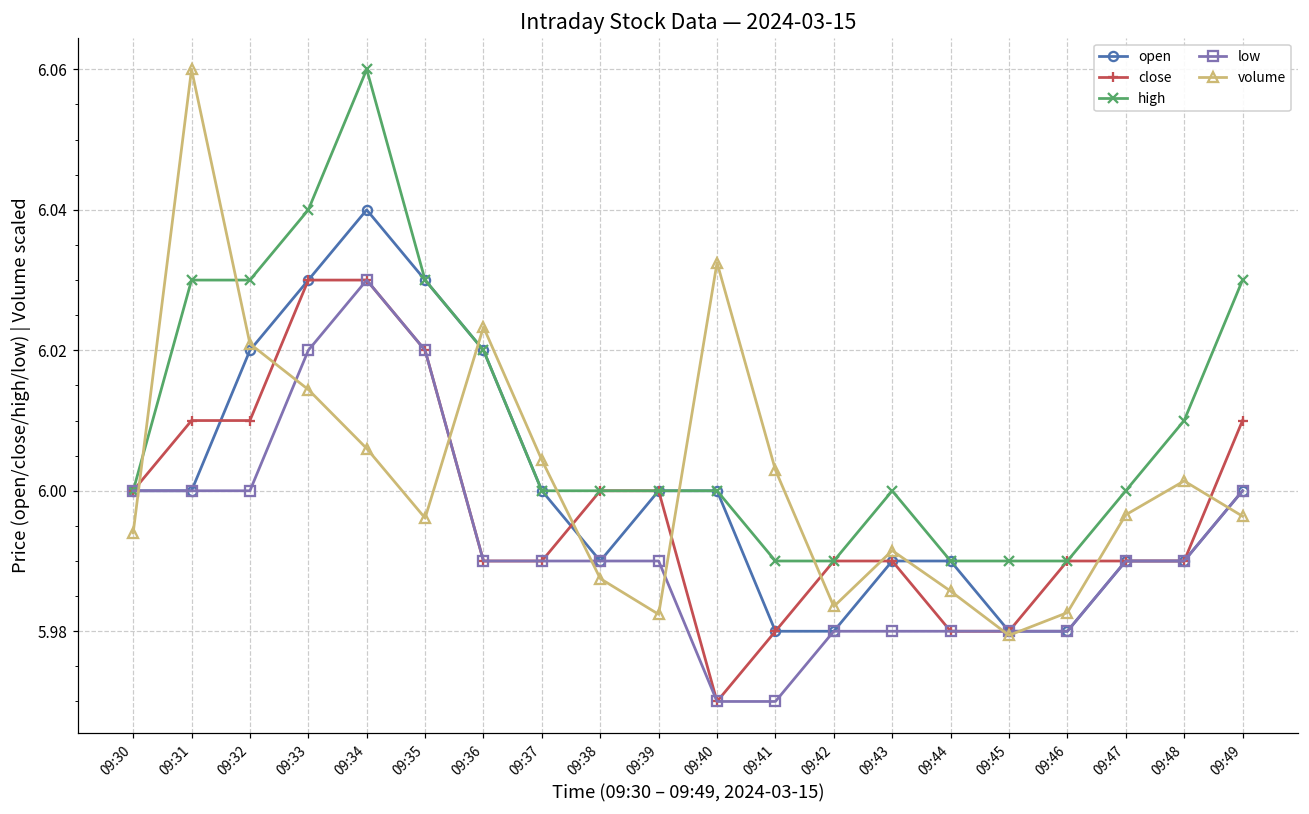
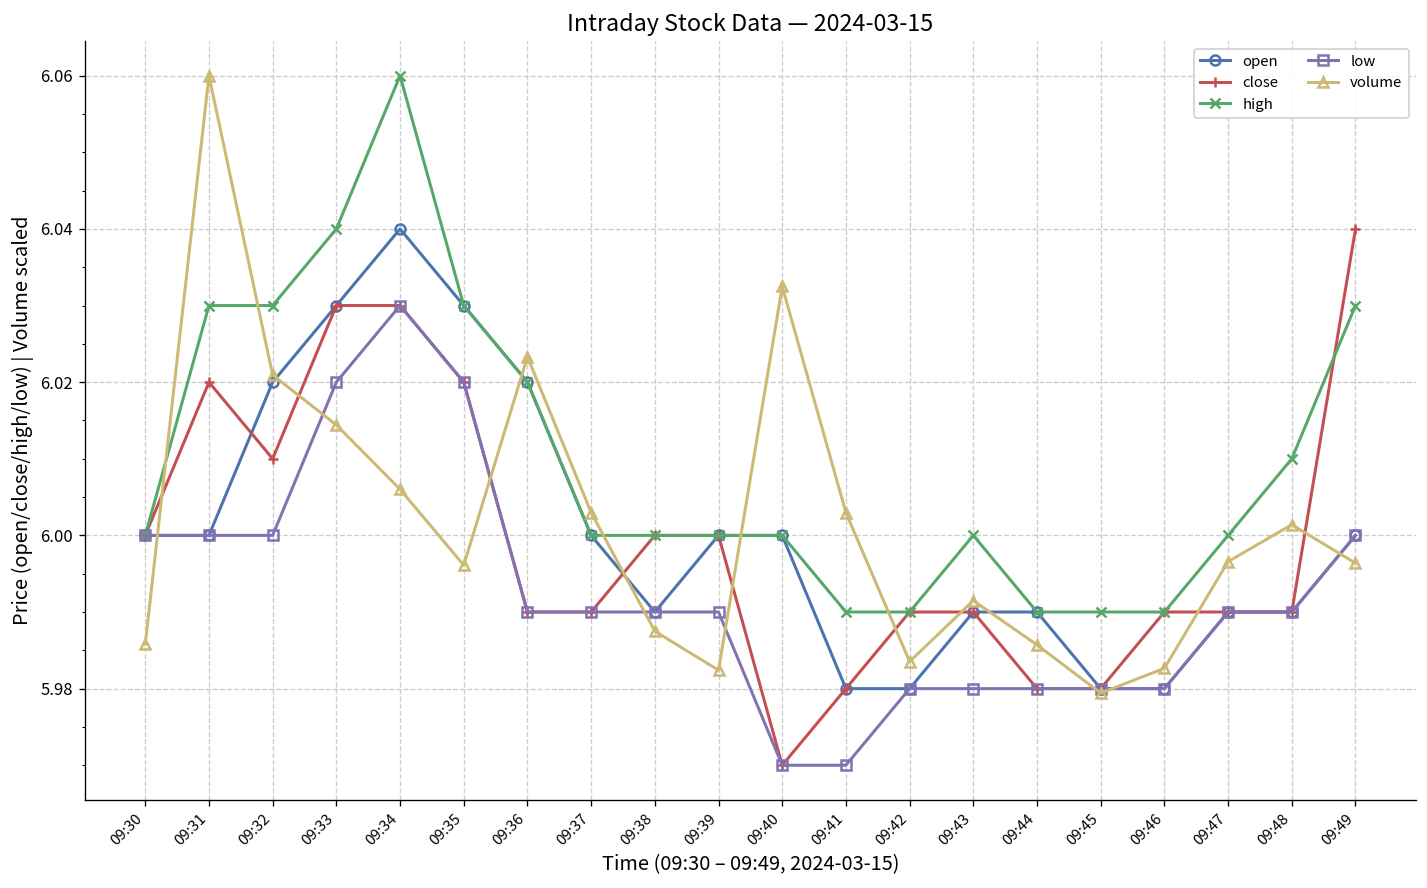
volume, 09:30: 5.994 -> 5.986
close, 09:31: 6.01 -> 6.02
volume, 09:37: 6.004 -> 6.003
close, 09:49: 6.01 -> 6.04
